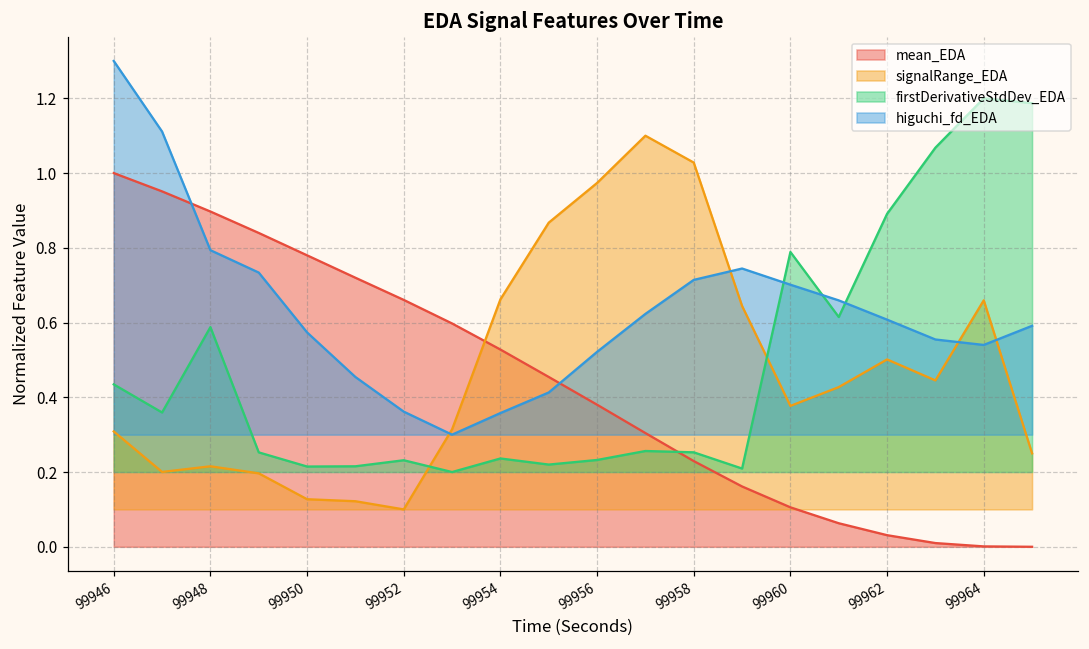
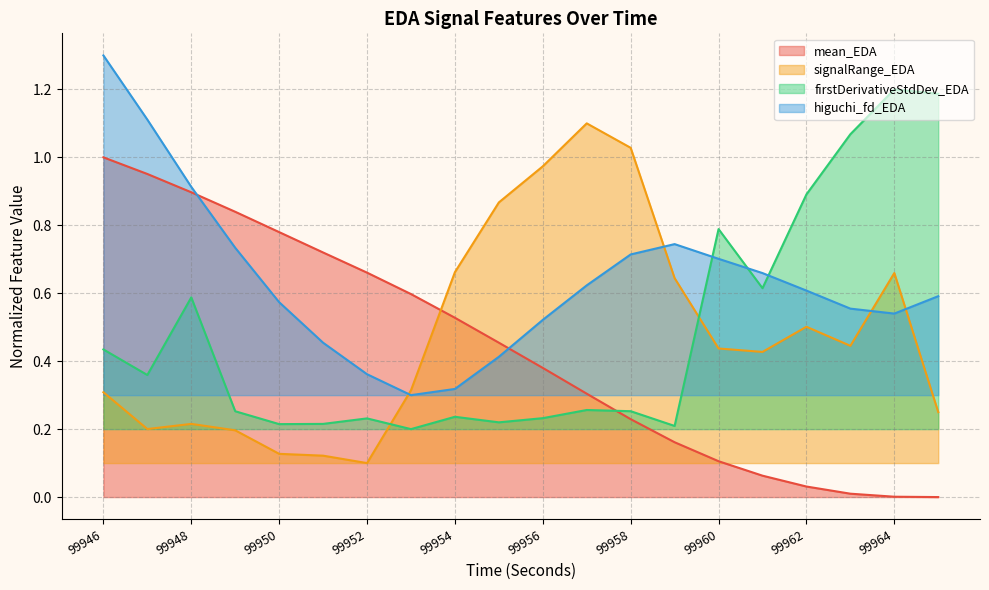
higuchi_fd_EDA, 99948: 0.79 -> 0.91
higuchi_fd_EDA, 99954: 0.36 -> 0.32
signalRange_EDA, 99960: 0.38 -> 0.44
